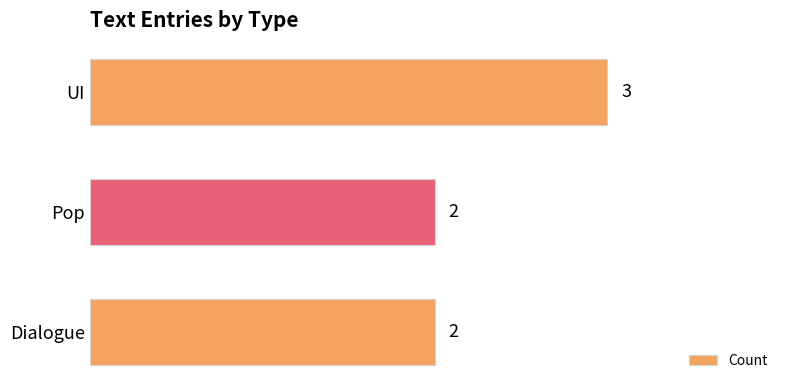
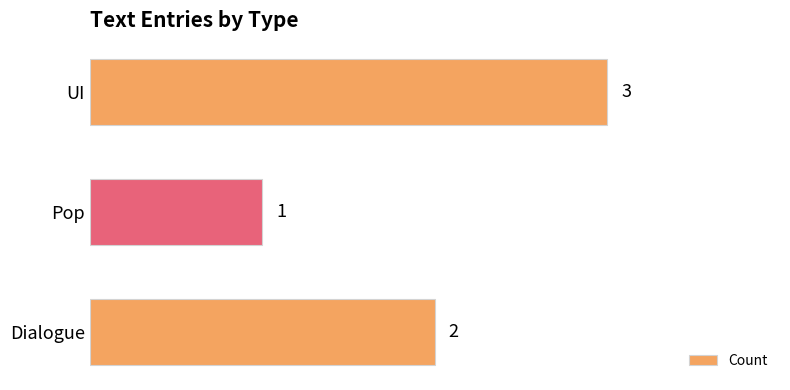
Pop: 2 -> 1
